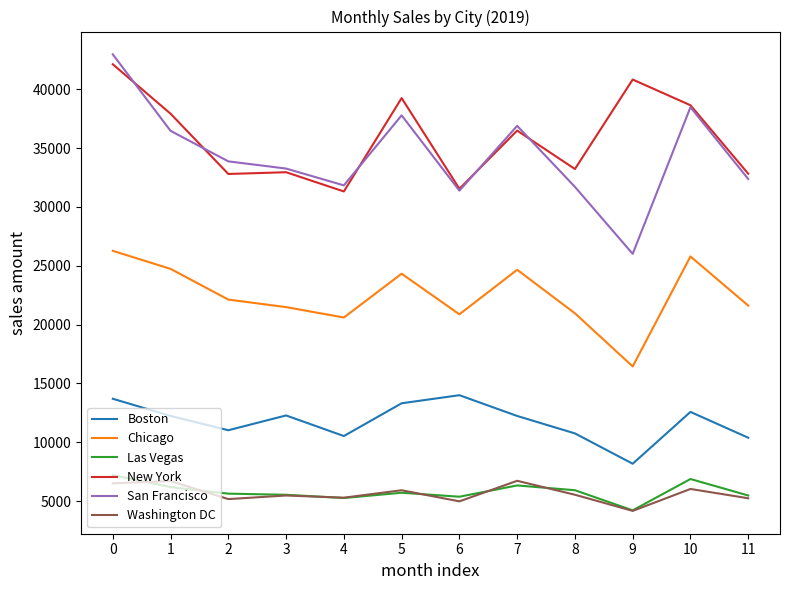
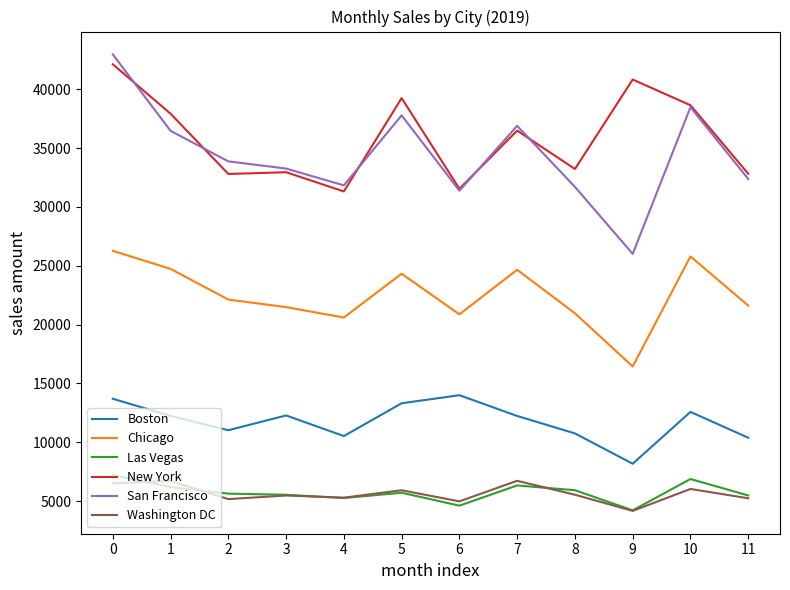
Las Vegas, 6: 5400 -> 4600
